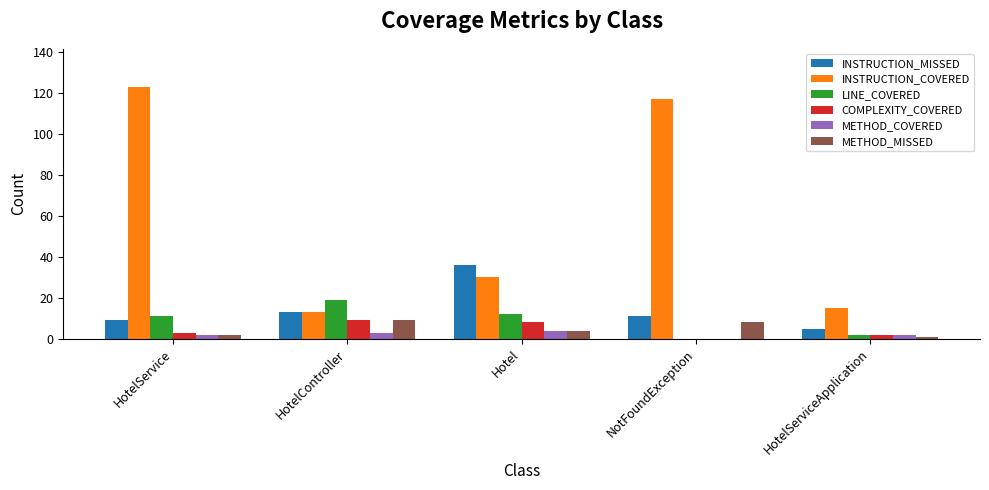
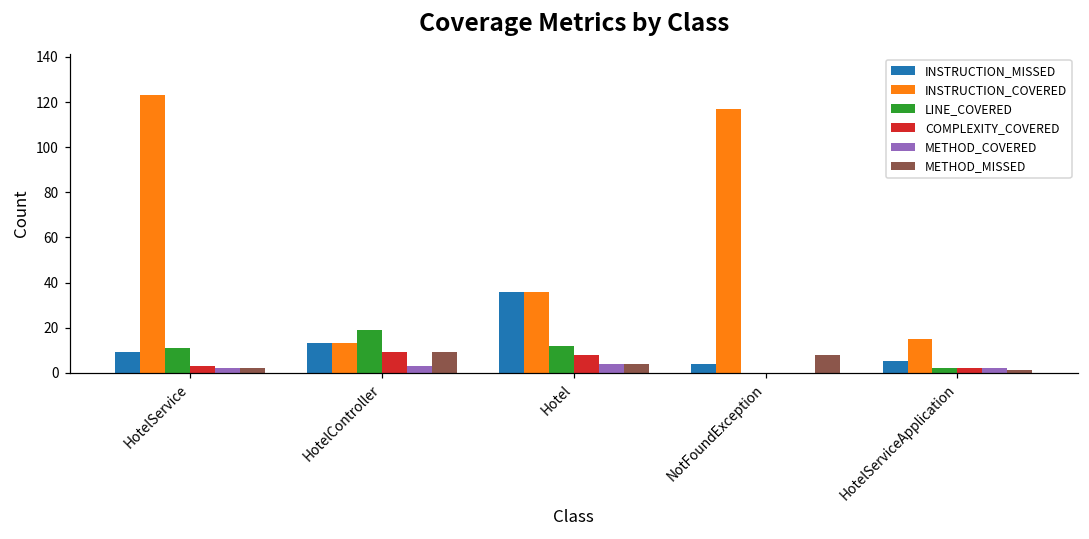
INSTRUCTION_COVERED, Hotel: 30 -> 36
INSTRUCTION_MISSED, NotFoundException: 11 -> 4
